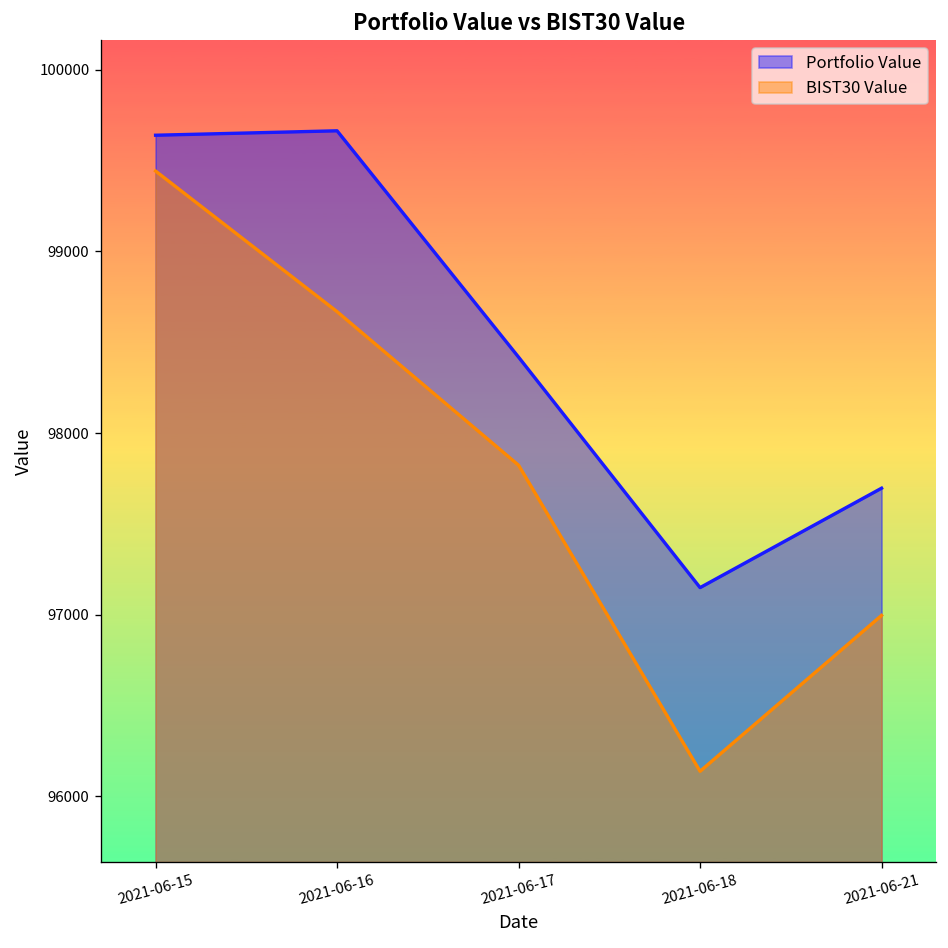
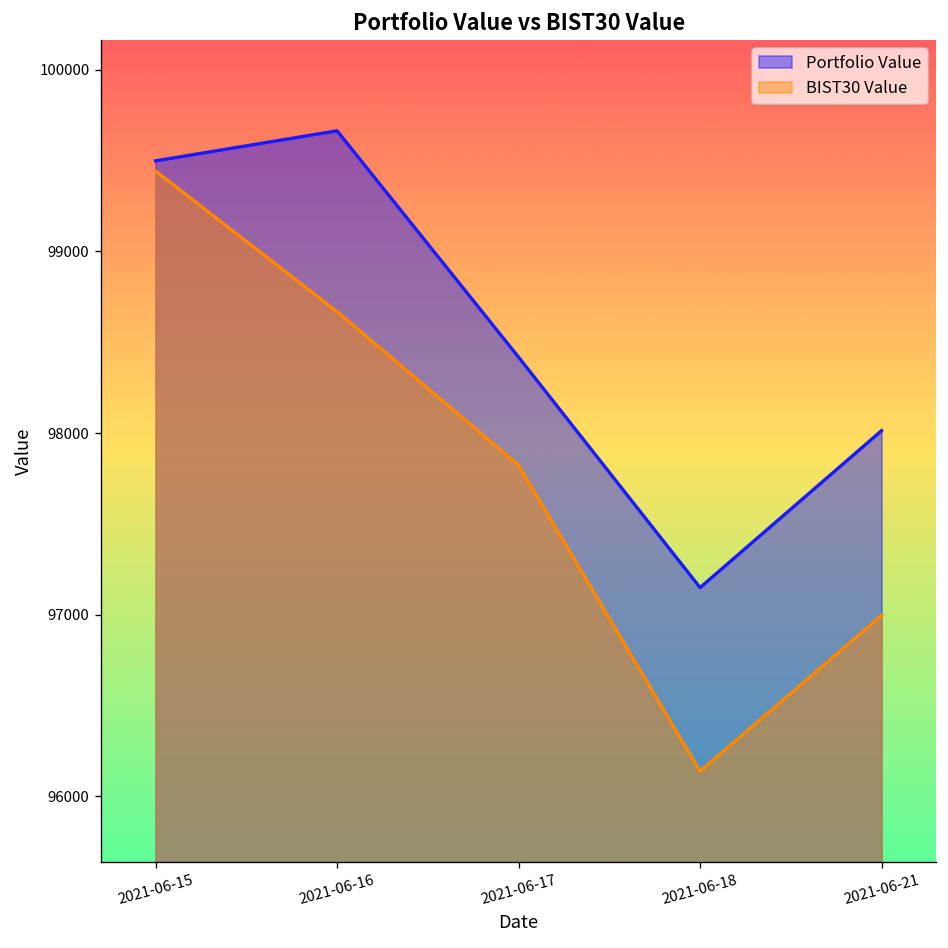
Portfolio Value, 2021-06-15: 99640 -> 99500
Portfolio Value, 2021-06-21: 97700 -> 98010
